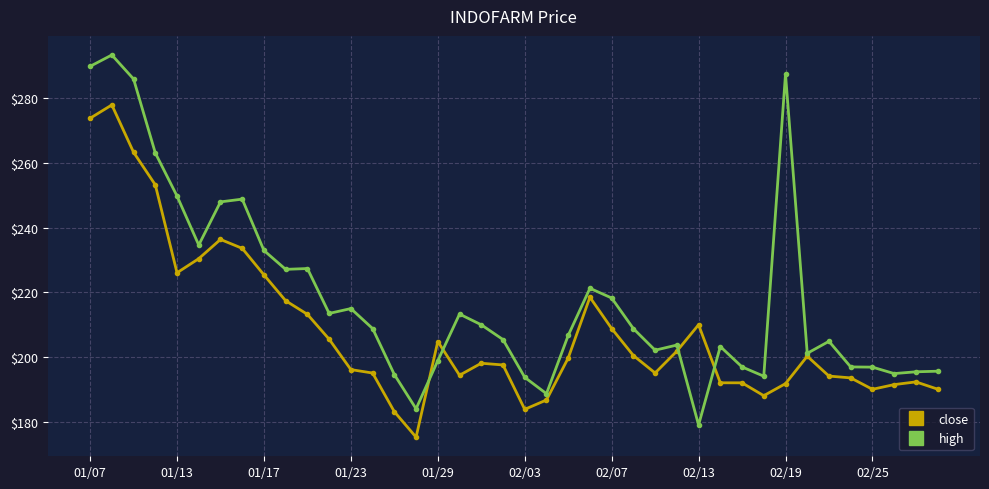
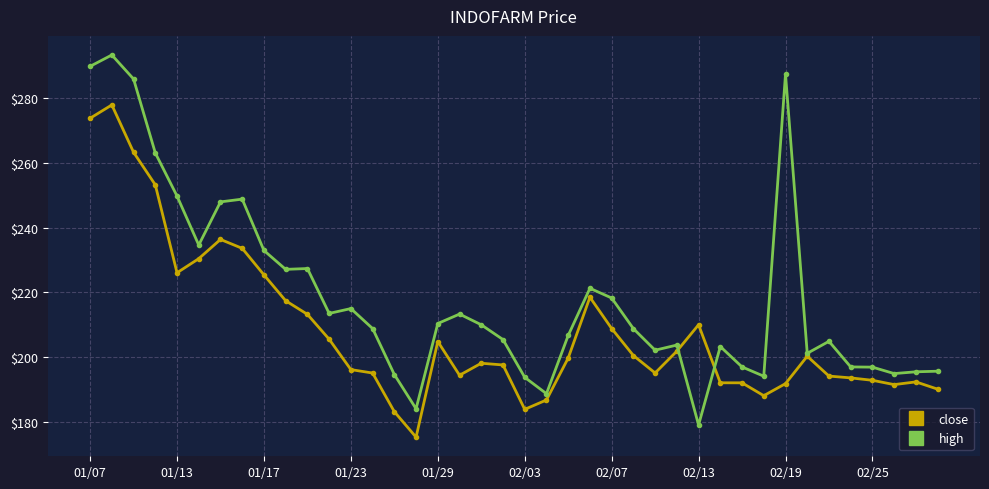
high, 01/29: $199 -> $210
close, 02/25: $190 -> $193
